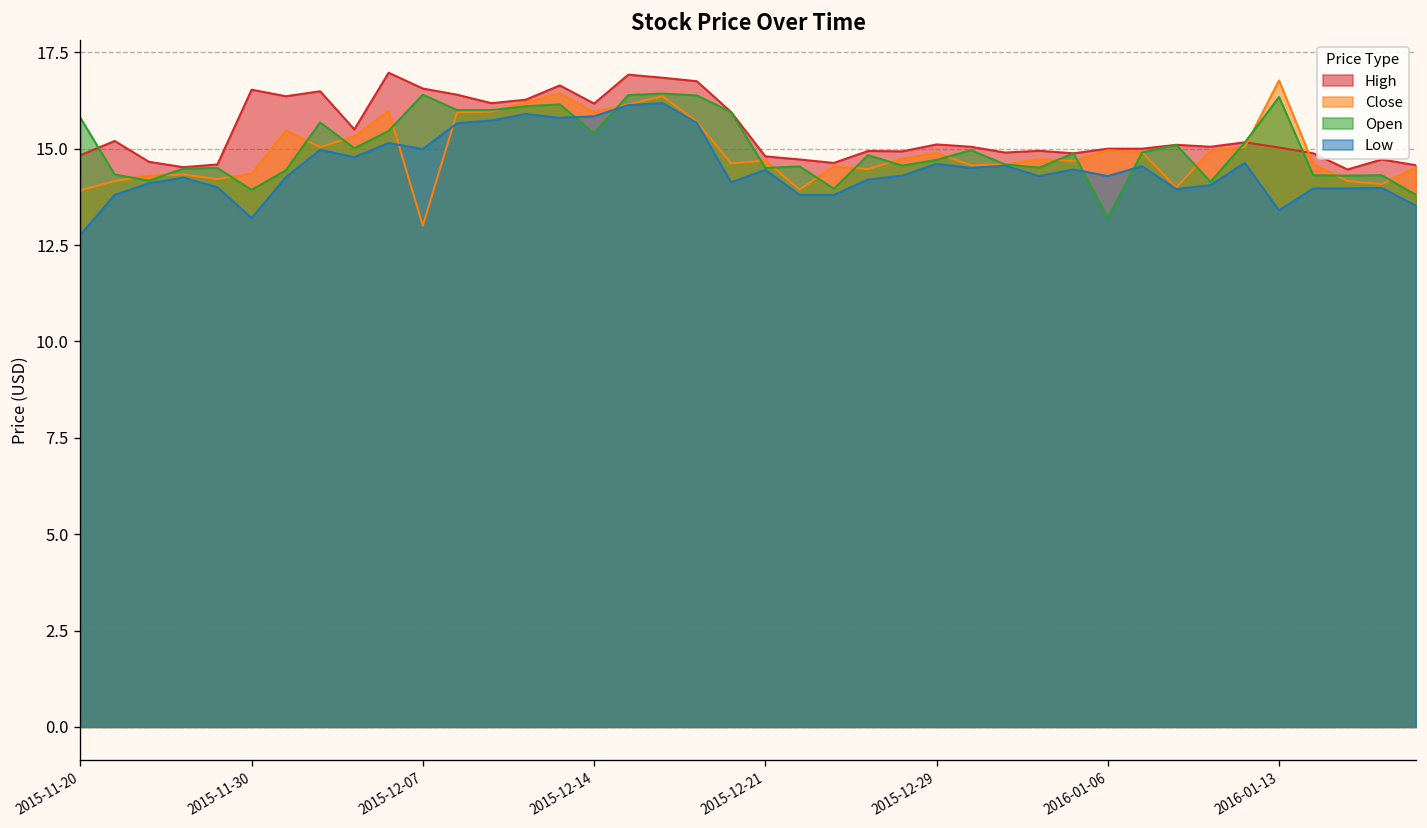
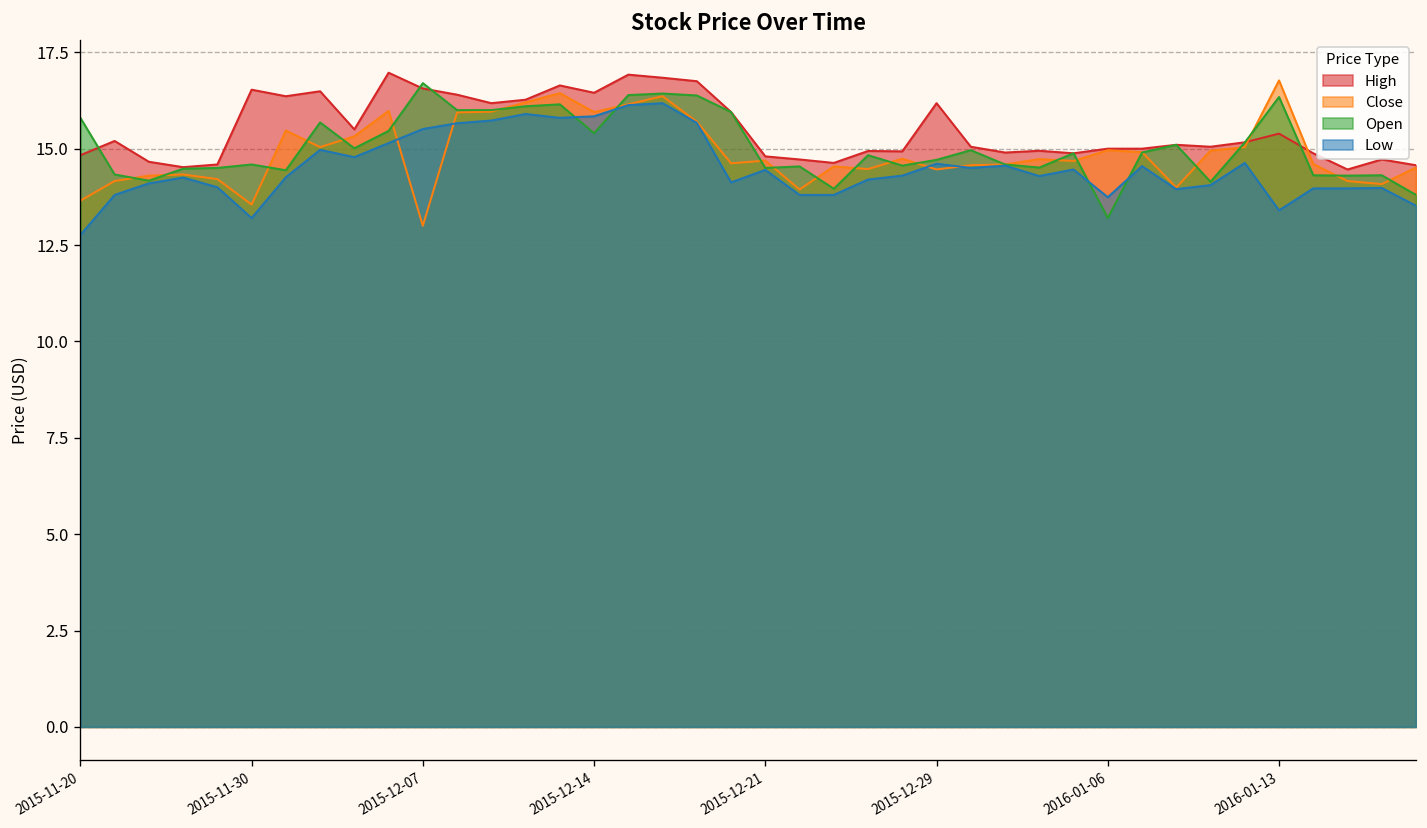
Close, 2015-11-20: 13.9 -> 13.7
Close, 2015-11-30: 14.4 -> 13.6
Open, 2015-11-30: 13.9 -> 14.6
Open, 2015-12-07: 16.4 -> 16.7
Low, 2015-12-07: 15.0 -> 15.5
High, 2015-12-14: 16.2 -> 16.5
High, 2015-12-29: 15.1 -> 16.2
Close, 2015-12-29: 14.9 -> 14.5
Low, 2016-01-06: 14.3 -> 13.7
High, 2016-01-13: 15.0 -> 15.4
